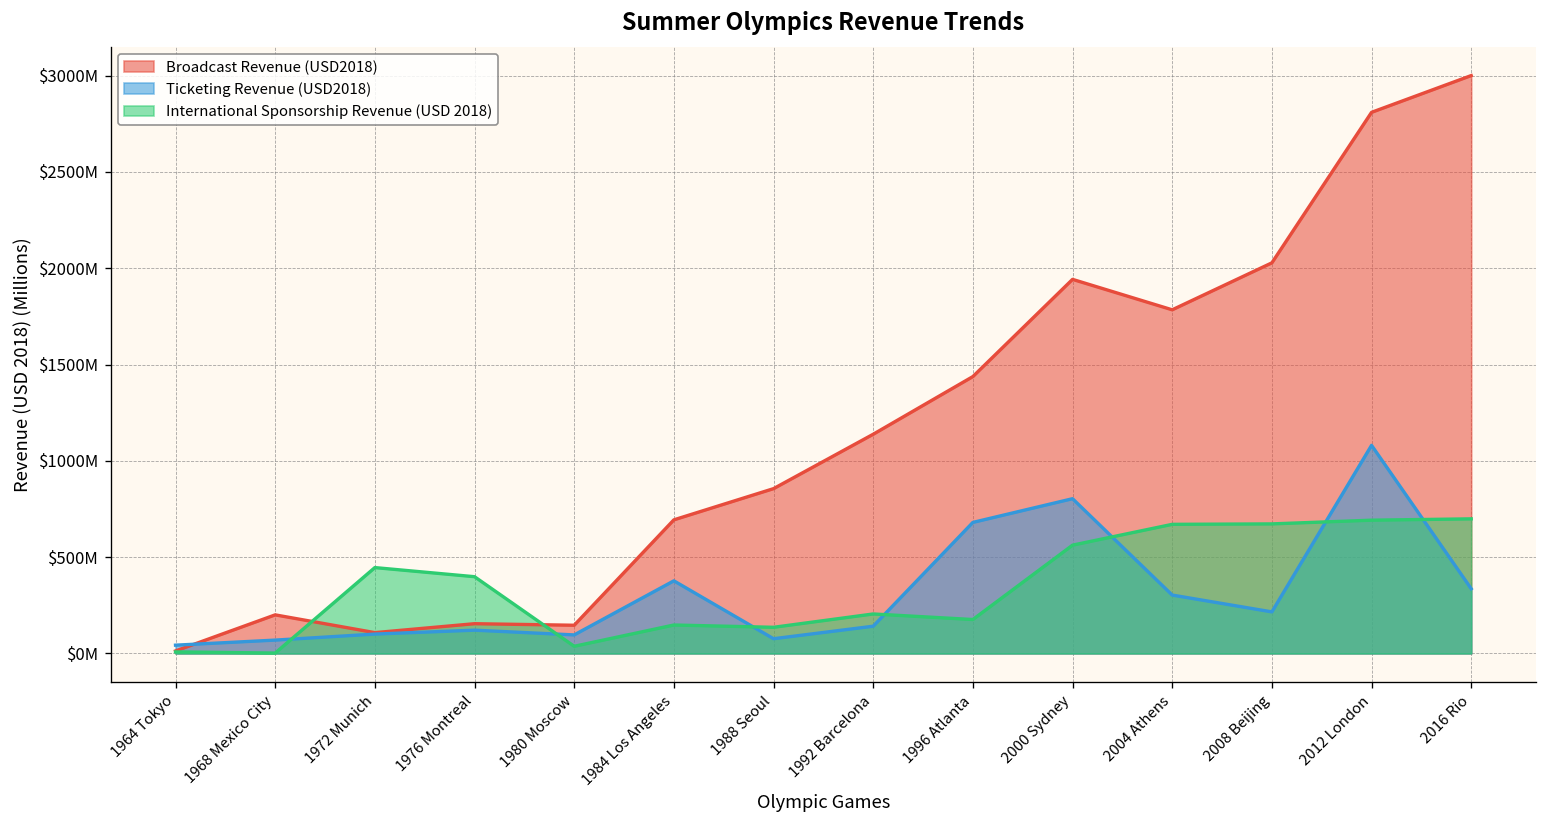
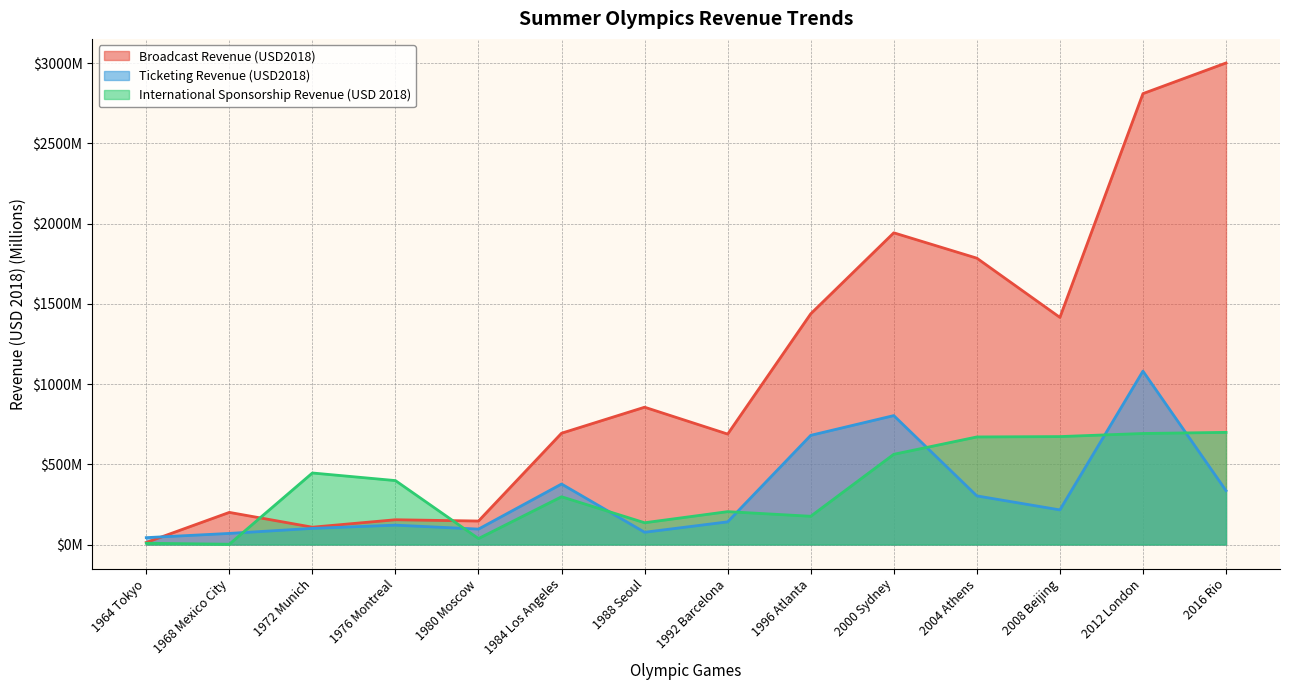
International Sponsorship Revenue (USD 2018), 1984 Los Angeles: $150000000 -> $300000000
Broadcast Revenue (USD2018), 1992 Barcelona: $1140000000 -> $690000000
Broadcast Revenue (USD2018), 2008 Beijing: $2030000000 -> $1420000000
